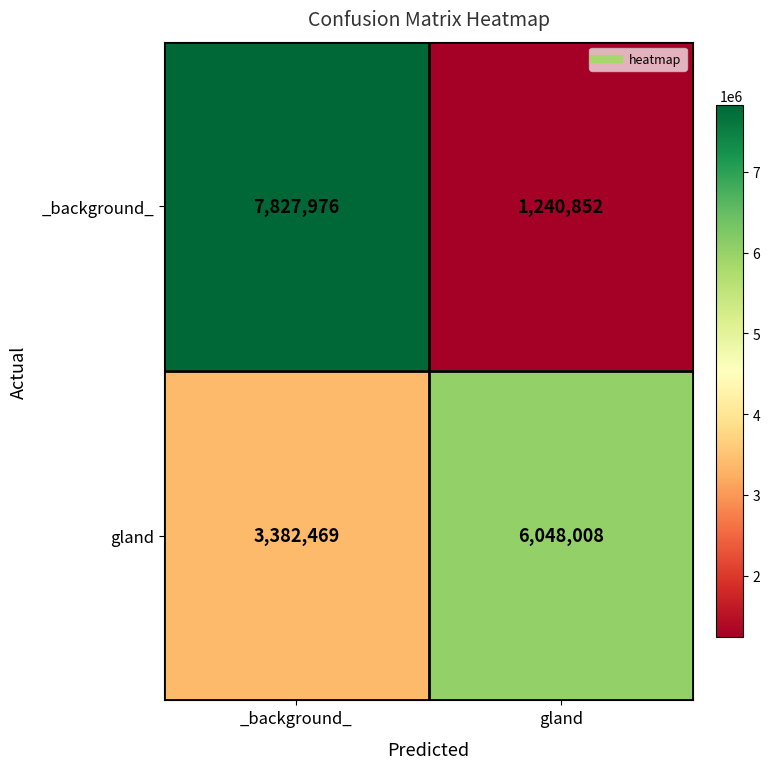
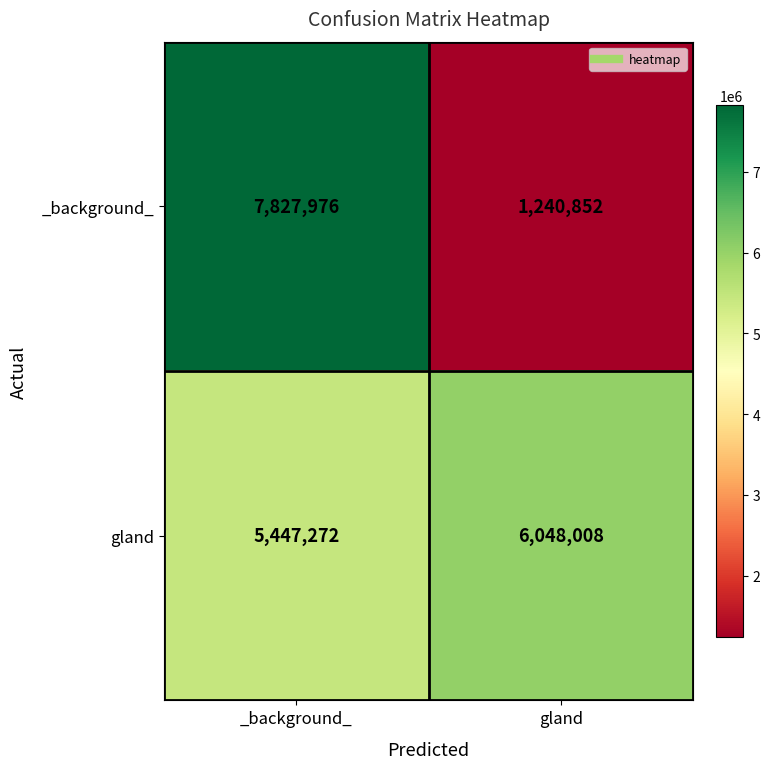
gland, _background_: 3,382,469 -> 5,447,272
